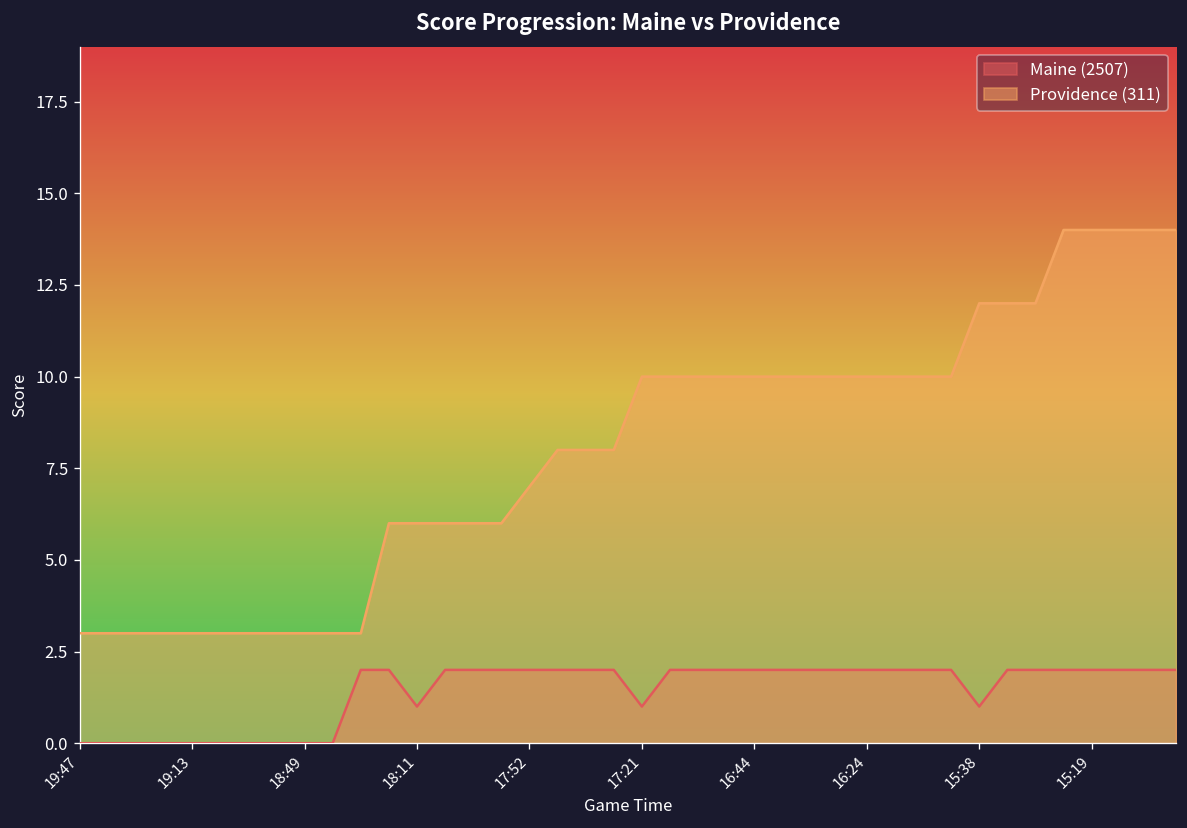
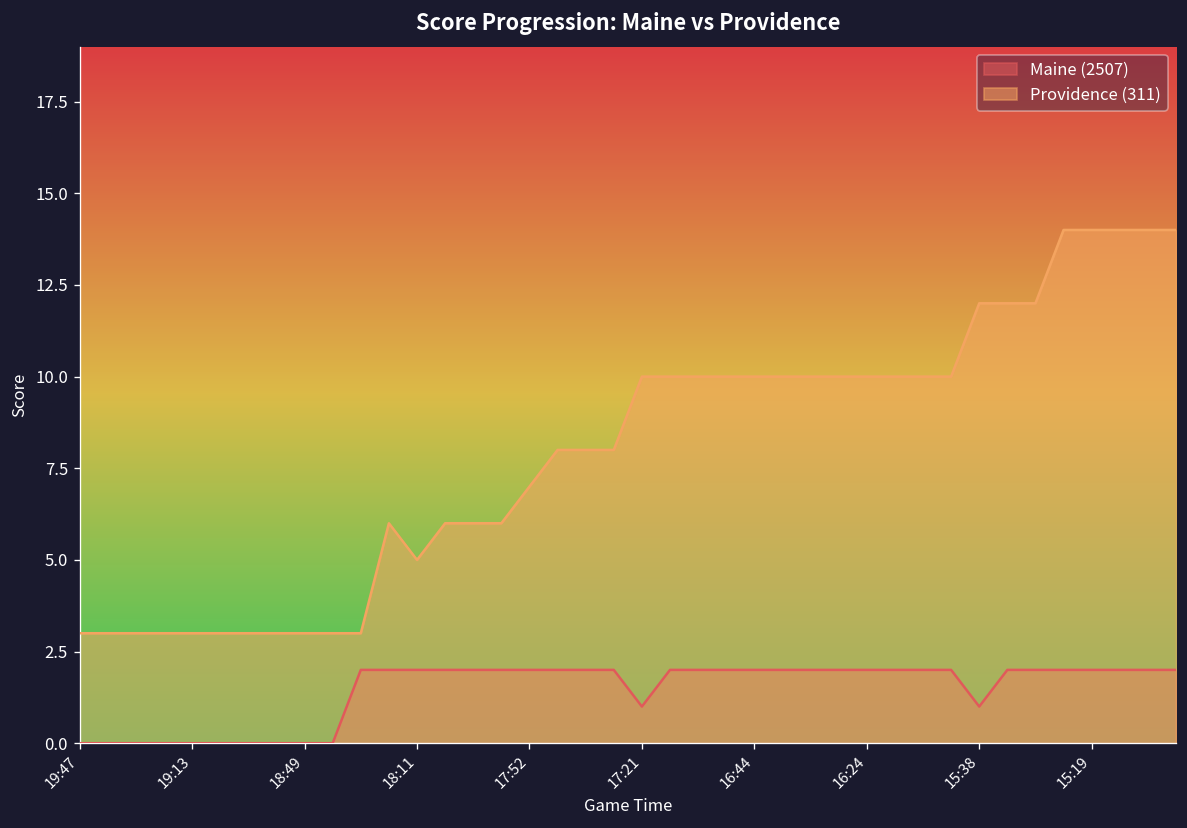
Maine (2507), 18:11: 1 -> 2
Providence (311), 18:11: 6 -> 5
